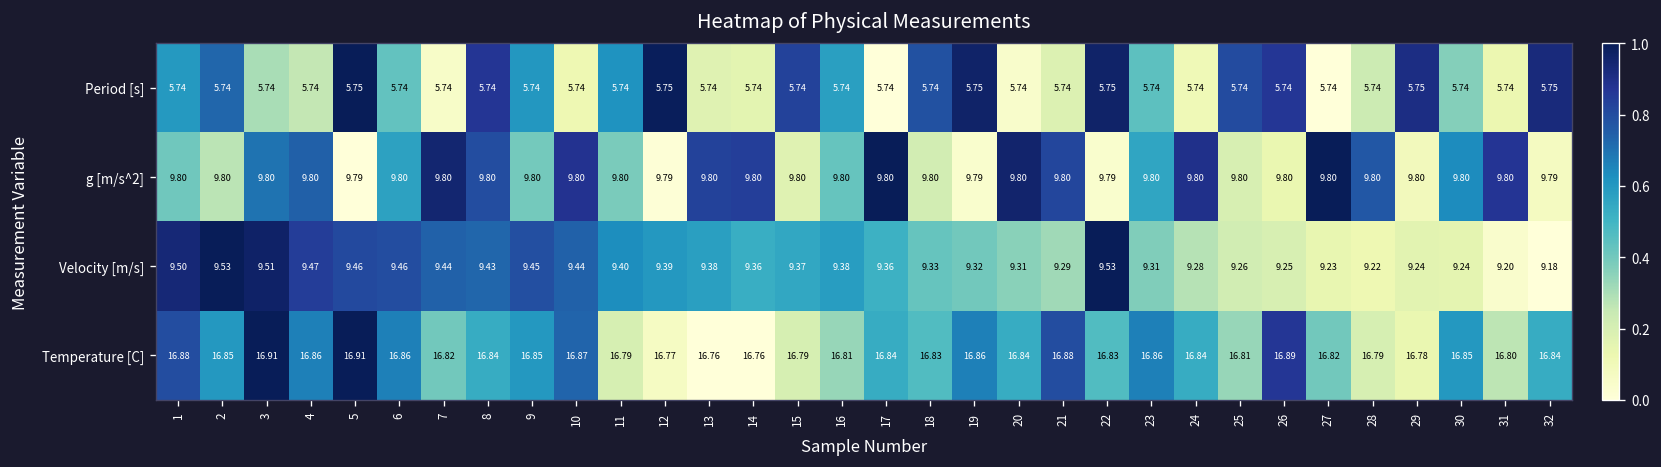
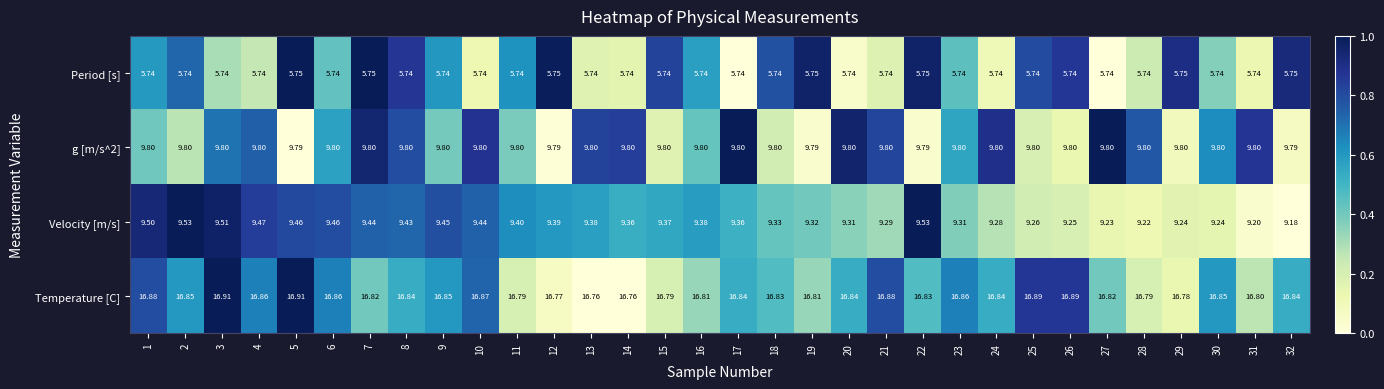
Period [s], 7: 5.74 -> 5.75
Temperature [C], 19: 16.86 -> 16.81
Temperature [C], 25: 16.81 -> 16.89
